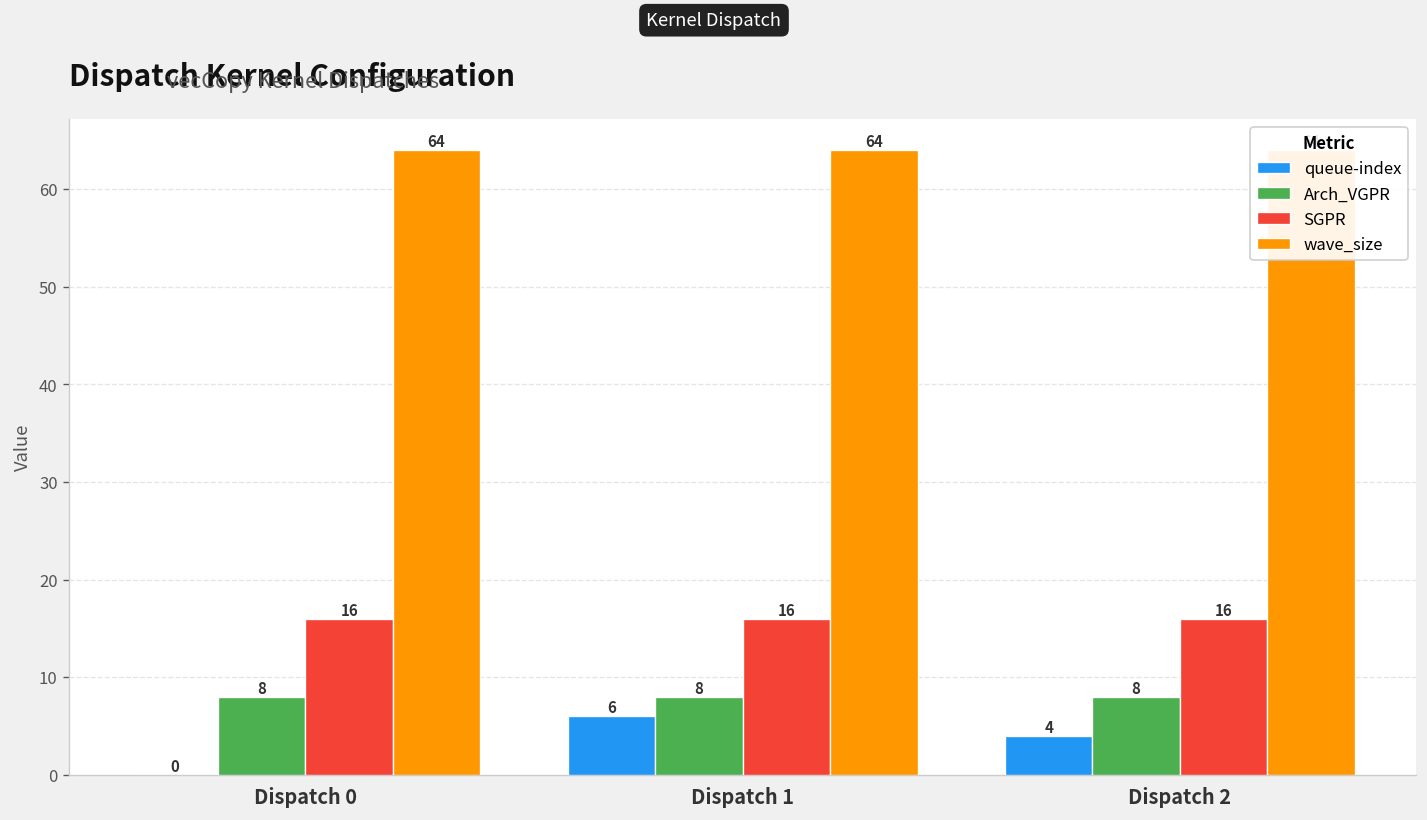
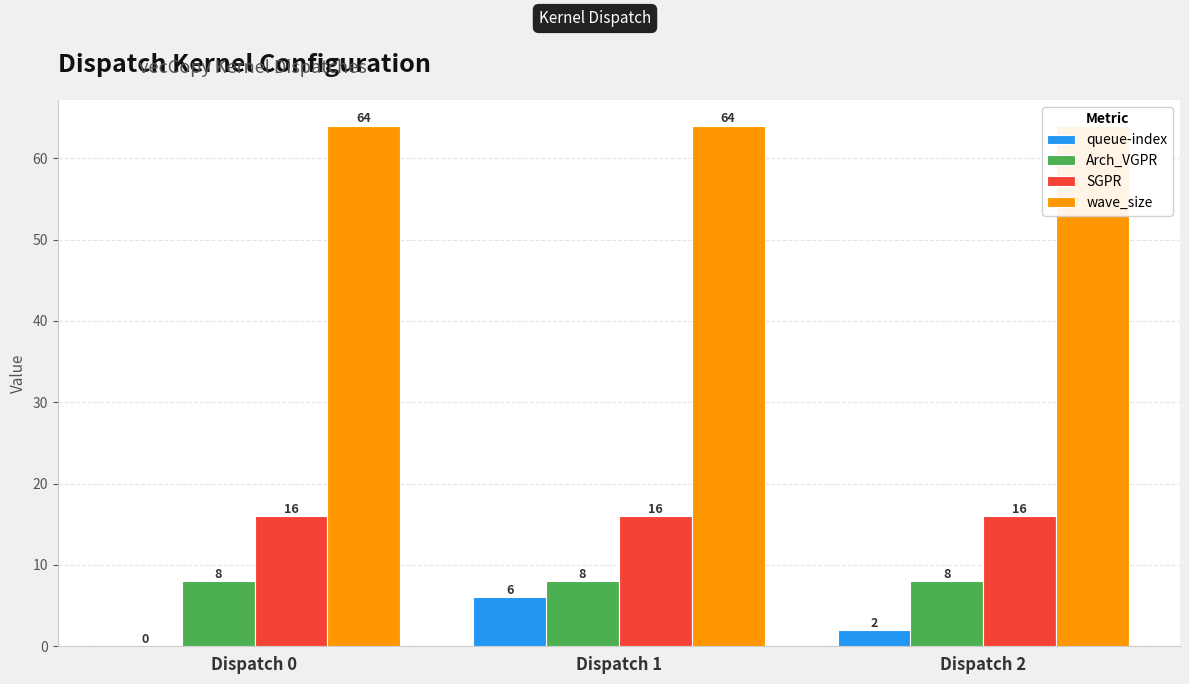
queue-index, Dispatch 2: 4 -> 2
